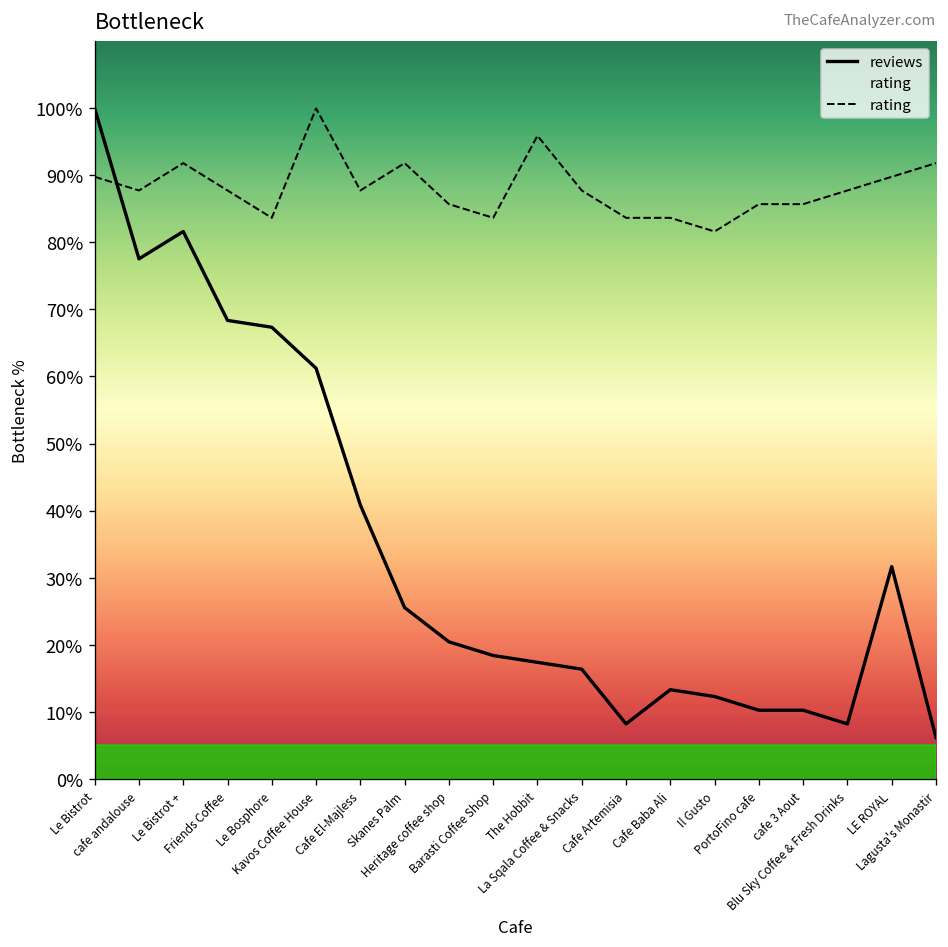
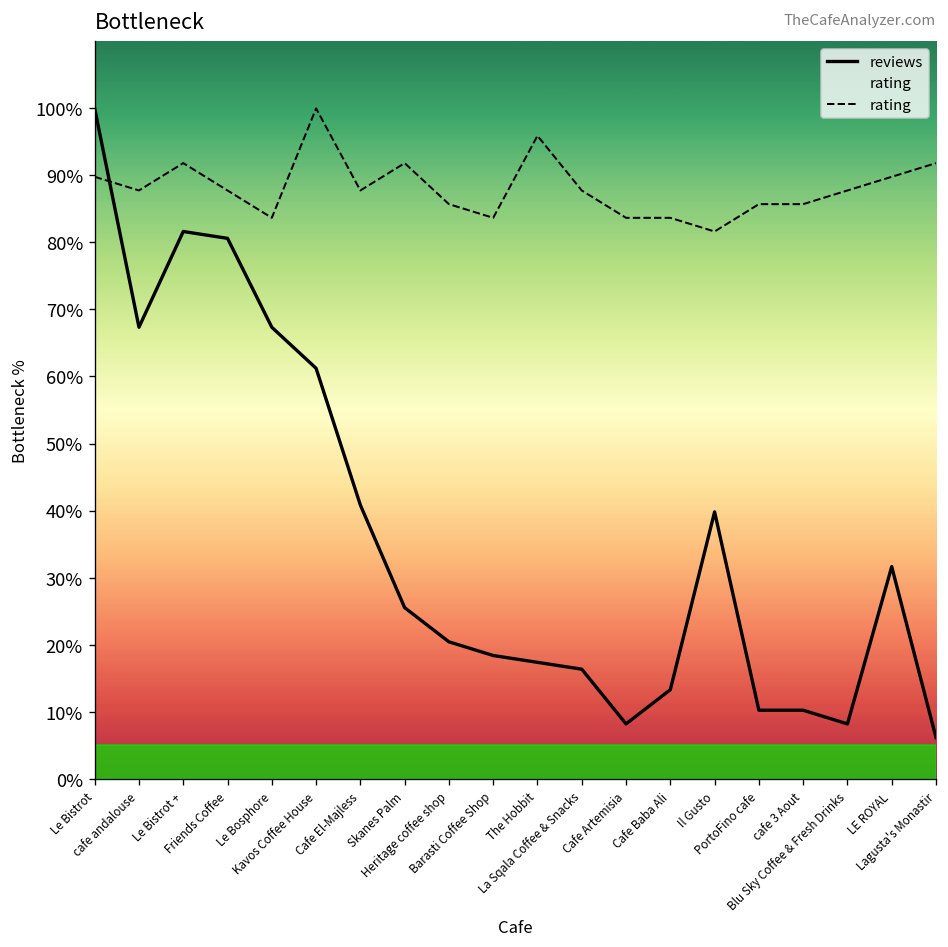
reviews, cafe andalouse: 78% -> 67%
reviews, Friends Coffee: 68% -> 81%
reviews, Il Gusto: 12% -> 40%
